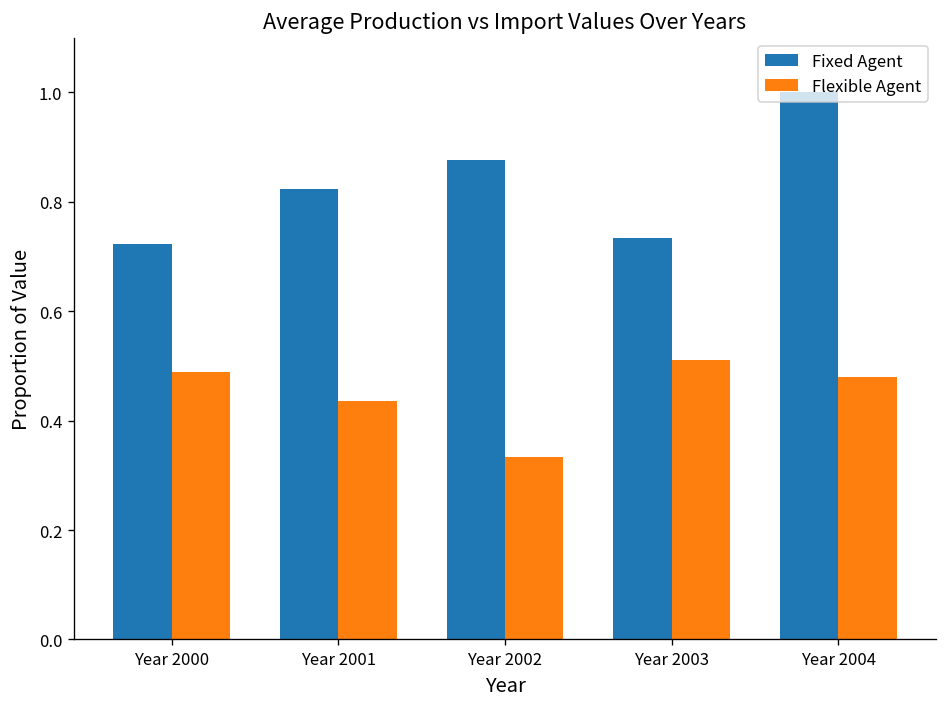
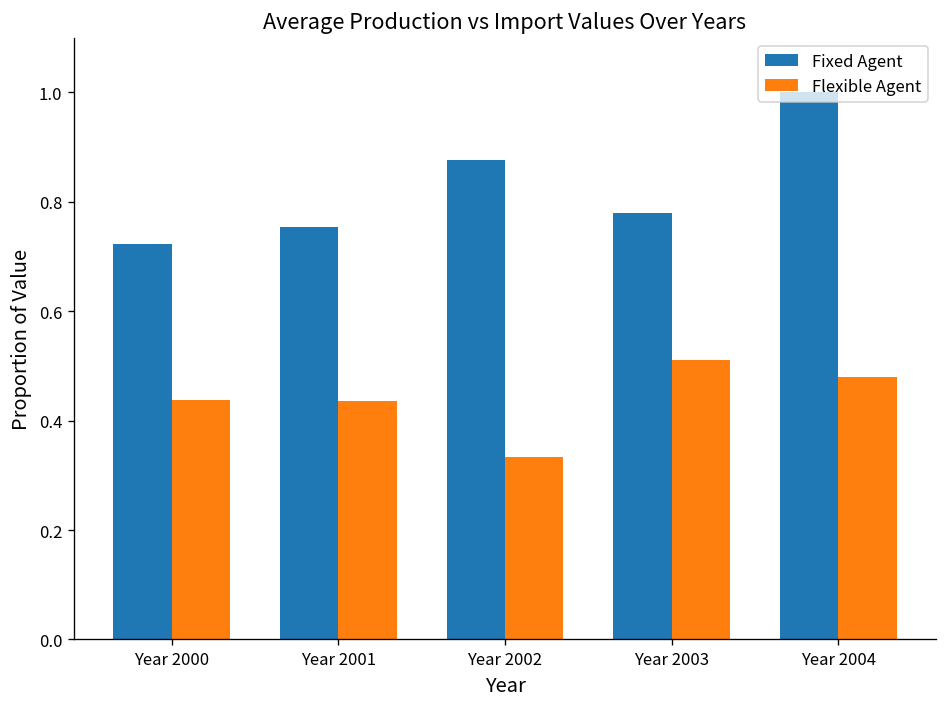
Flexible Agent, Year 2000: 0.49 -> 0.44
Fixed Agent, Year 2001: 0.82 -> 0.75
Fixed Agent, Year 2003: 0.73 -> 0.78
